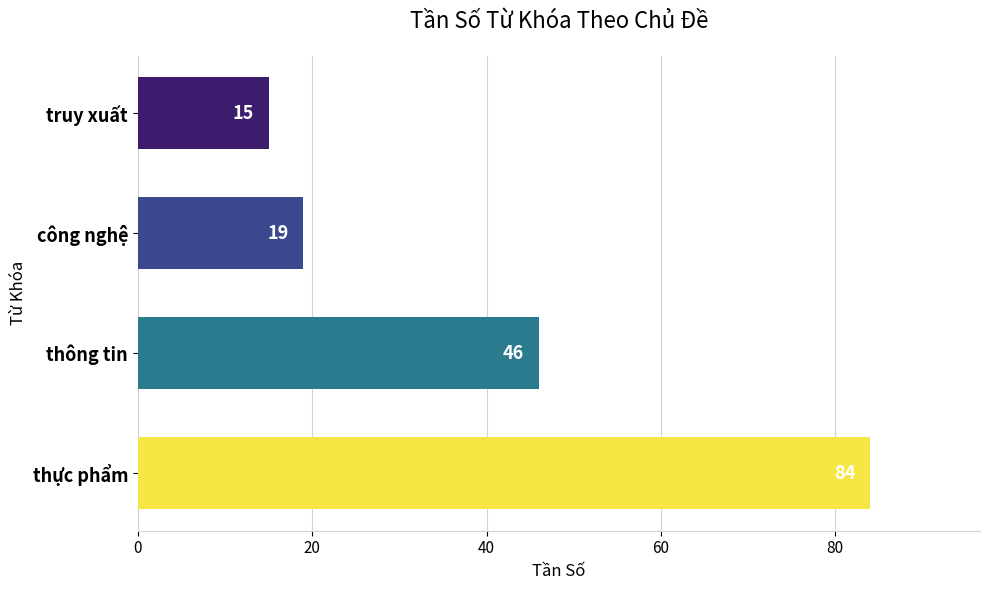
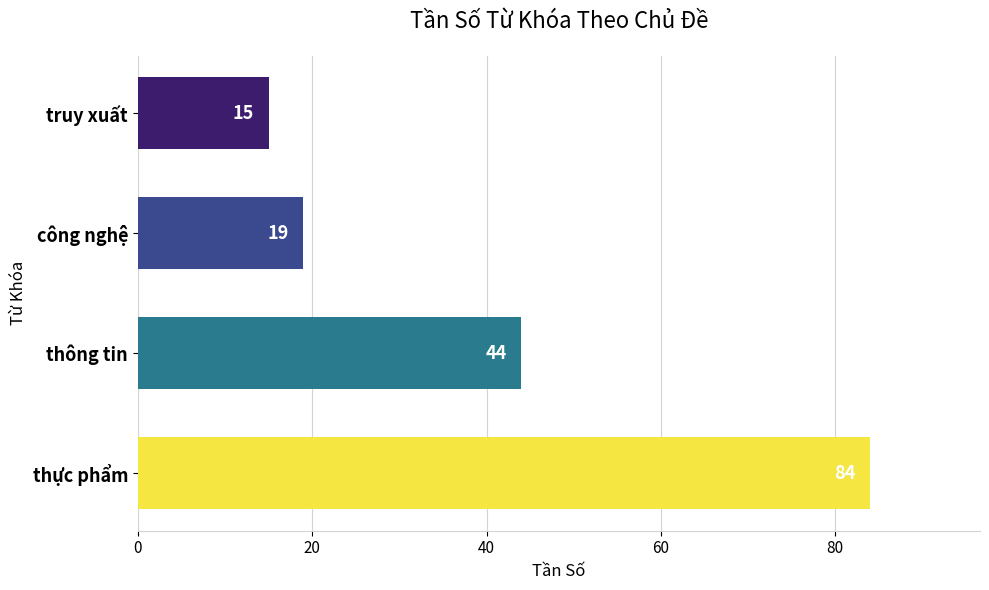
thông tin: 46 -> 44
